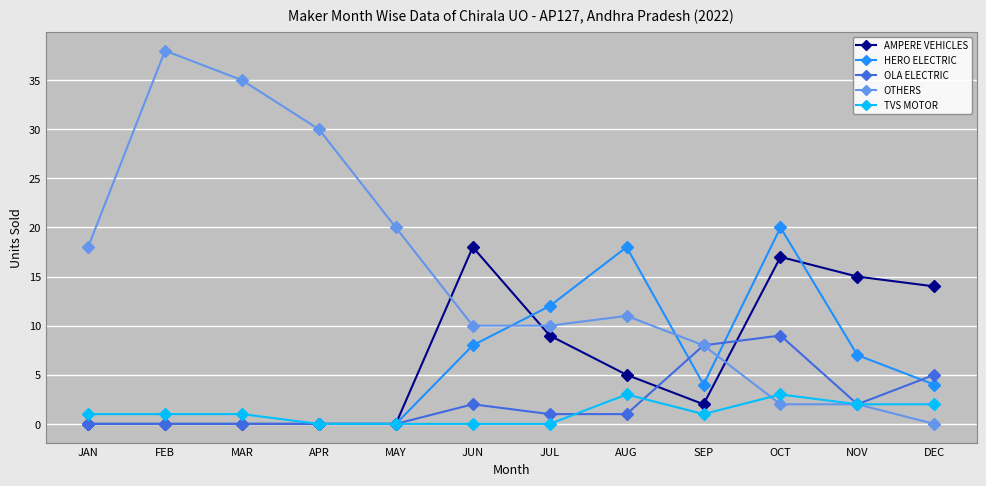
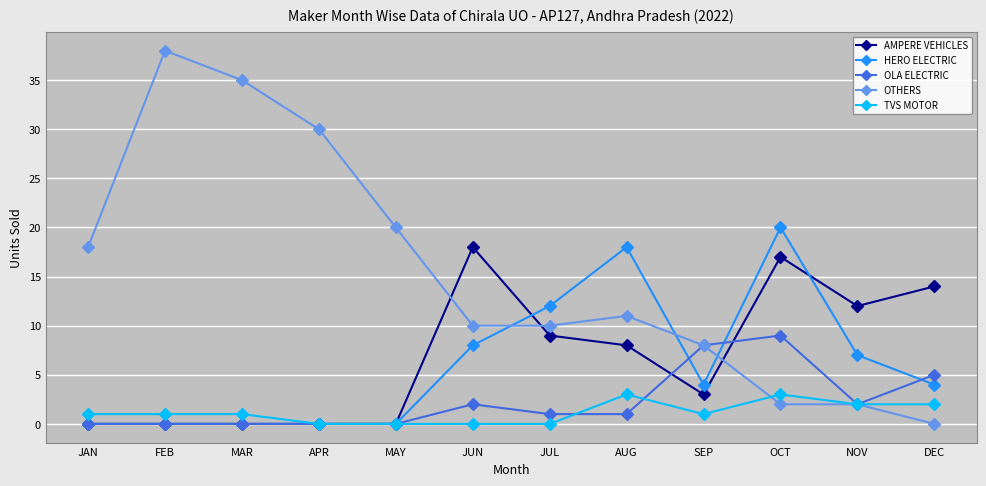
AMPERE VEHICLES, AUG: 5 -> 8
AMPERE VEHICLES, SEP: 2 -> 3
AMPERE VEHICLES, NOV: 15 -> 12
